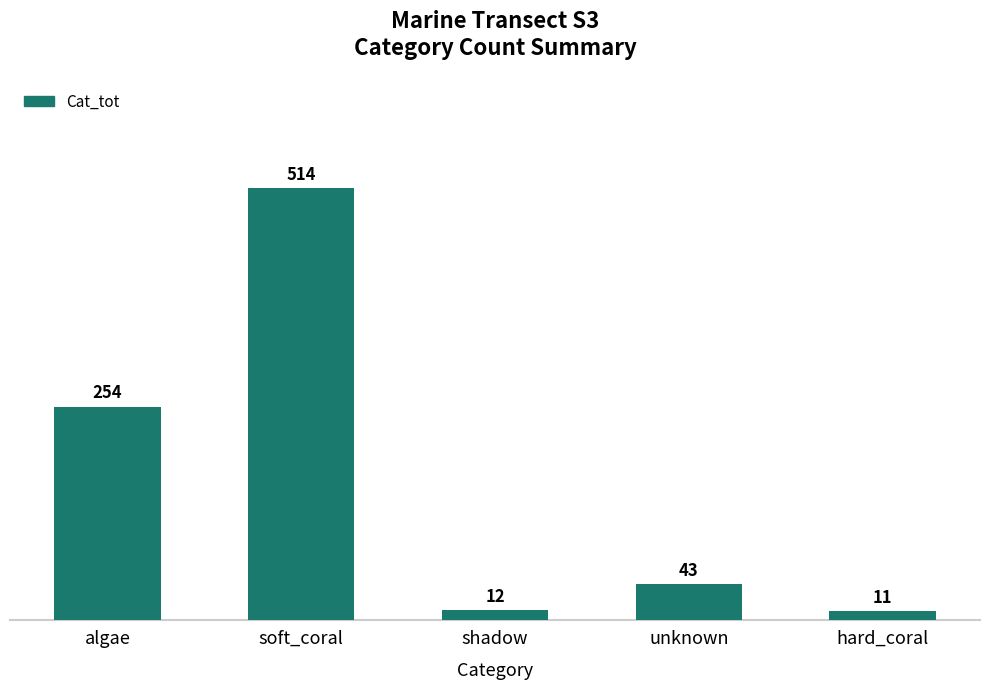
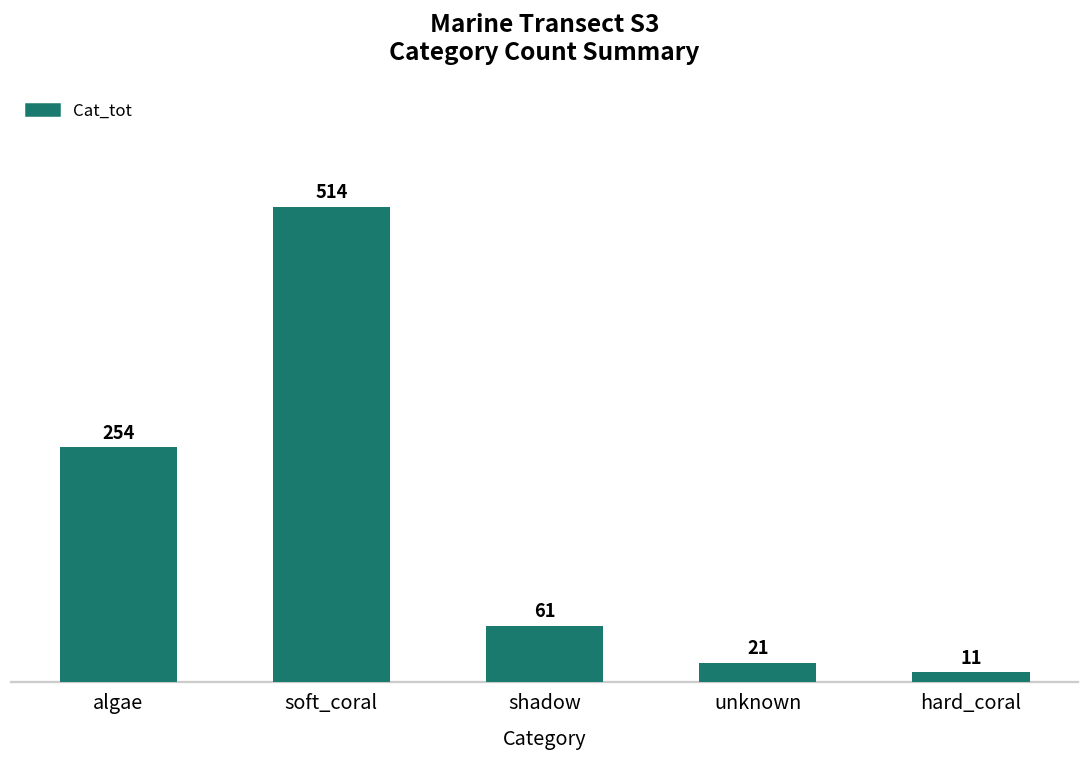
shadow: 12 -> 61
unknown: 43 -> 21
